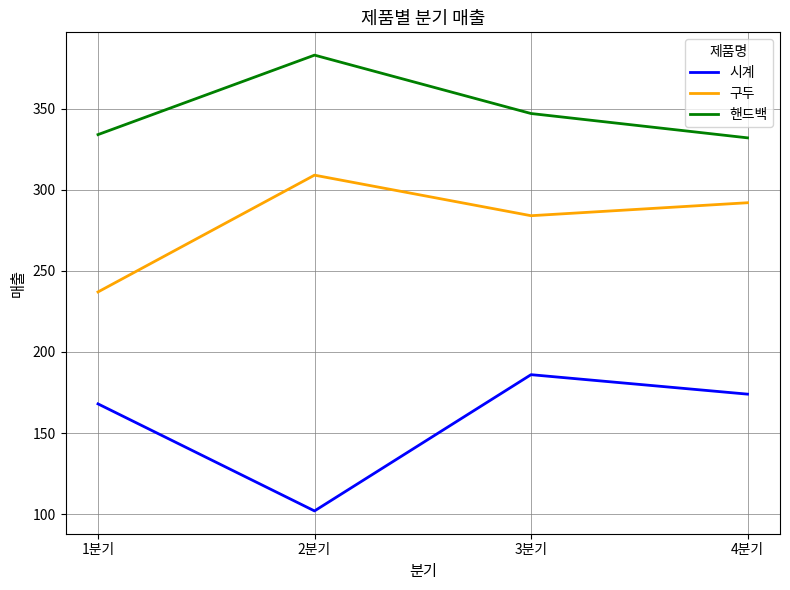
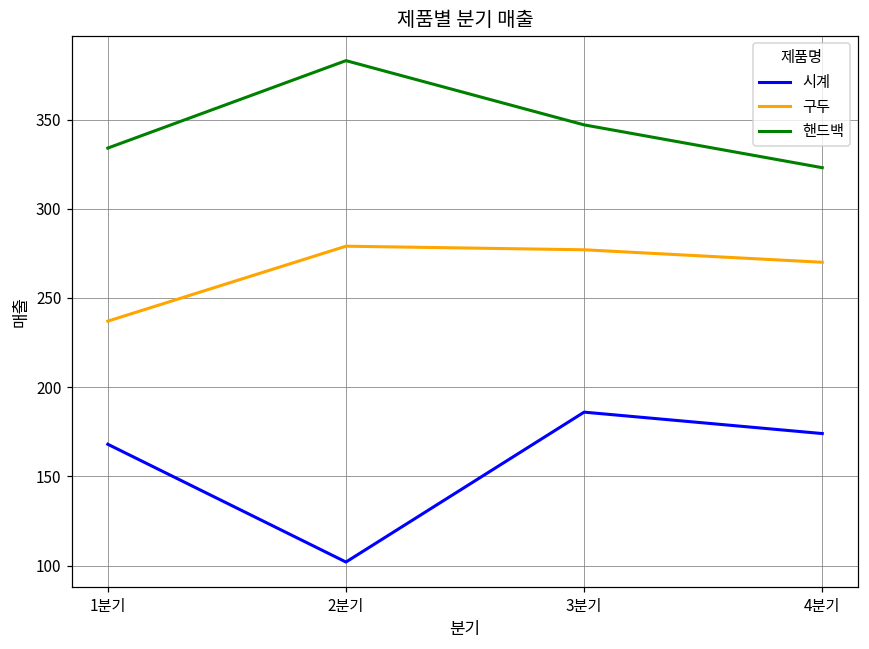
구두, 2분기: 309 -> 279
구두, 3분기: 284 -> 277
구두, 4분기: 292 -> 270
핸드백, 4분기: 332 -> 323
